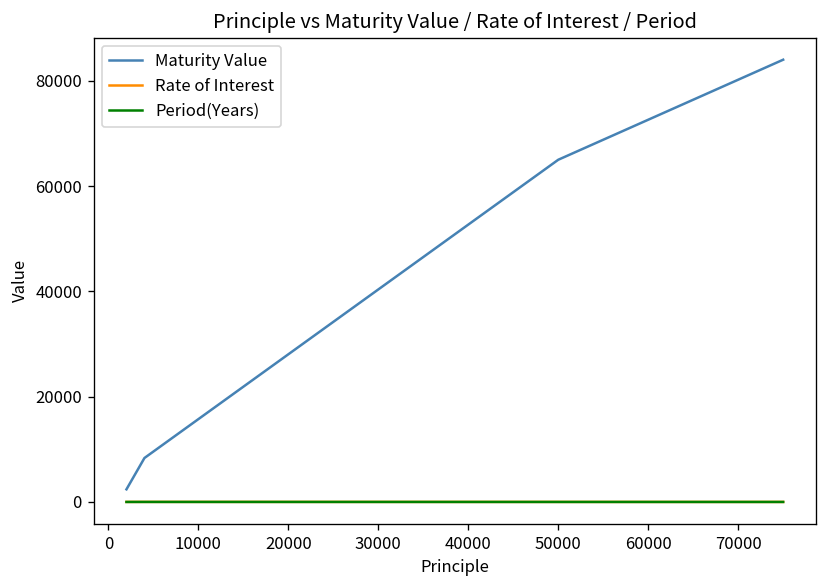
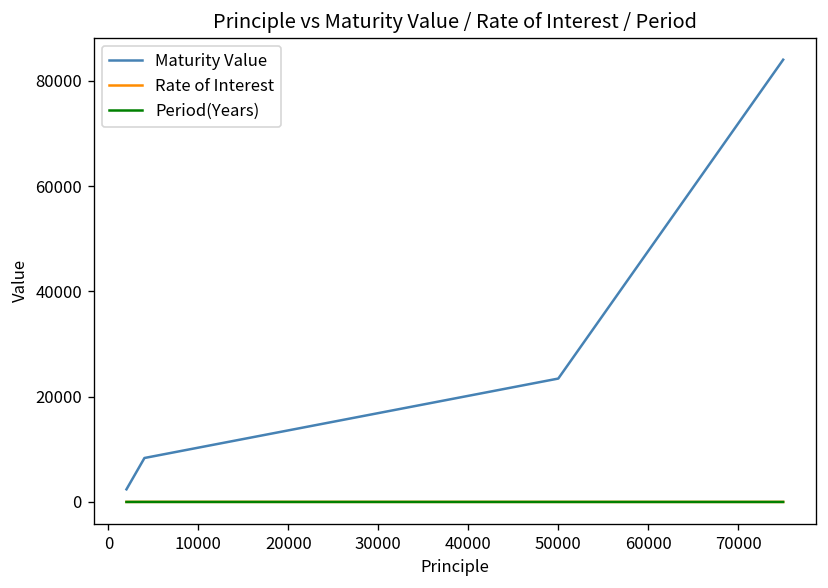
Maturity Value, 50000: 65000 -> 23000
